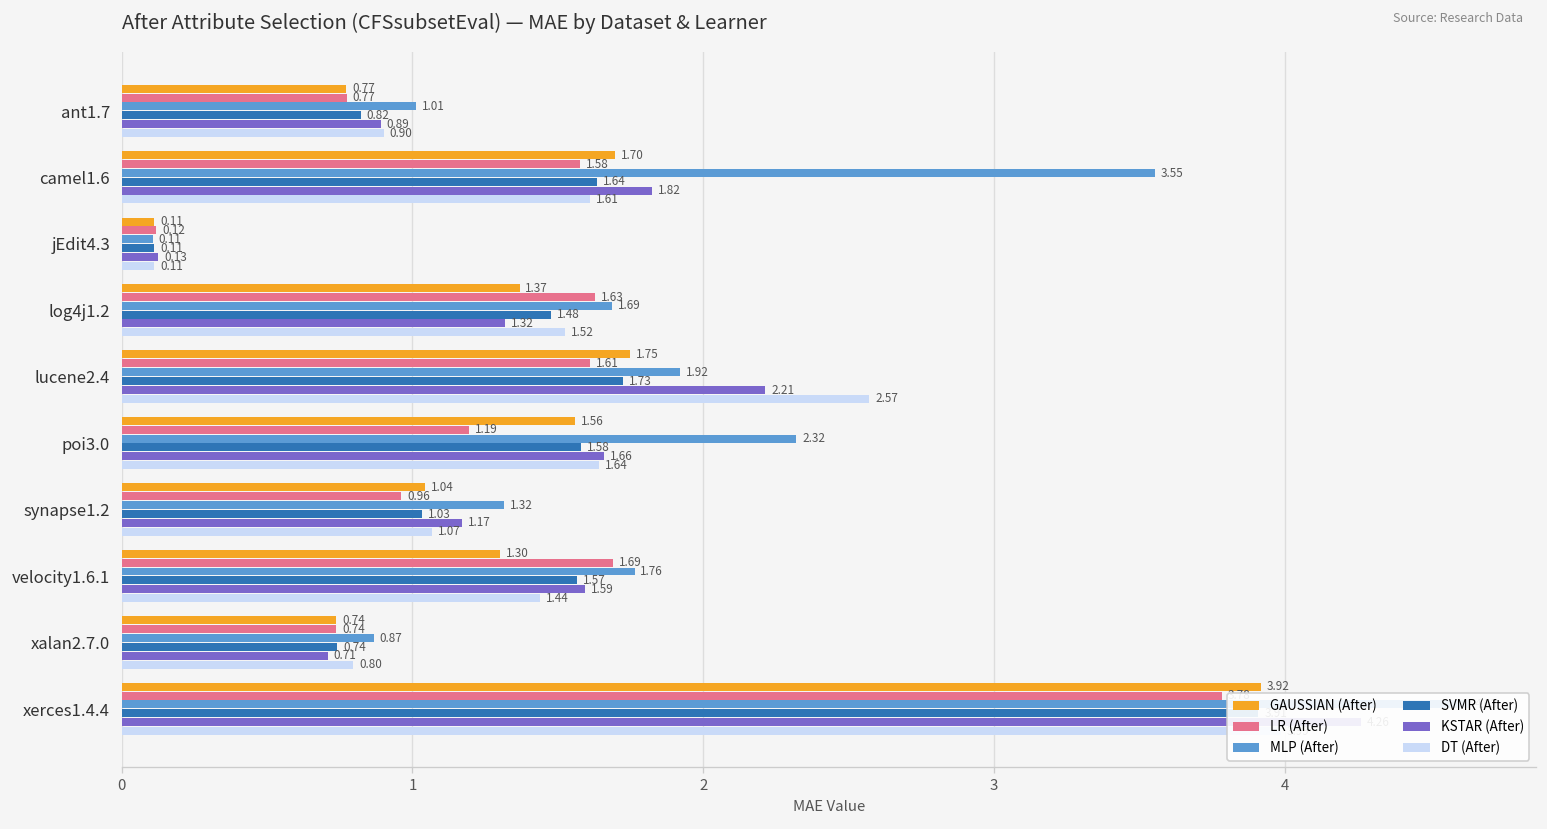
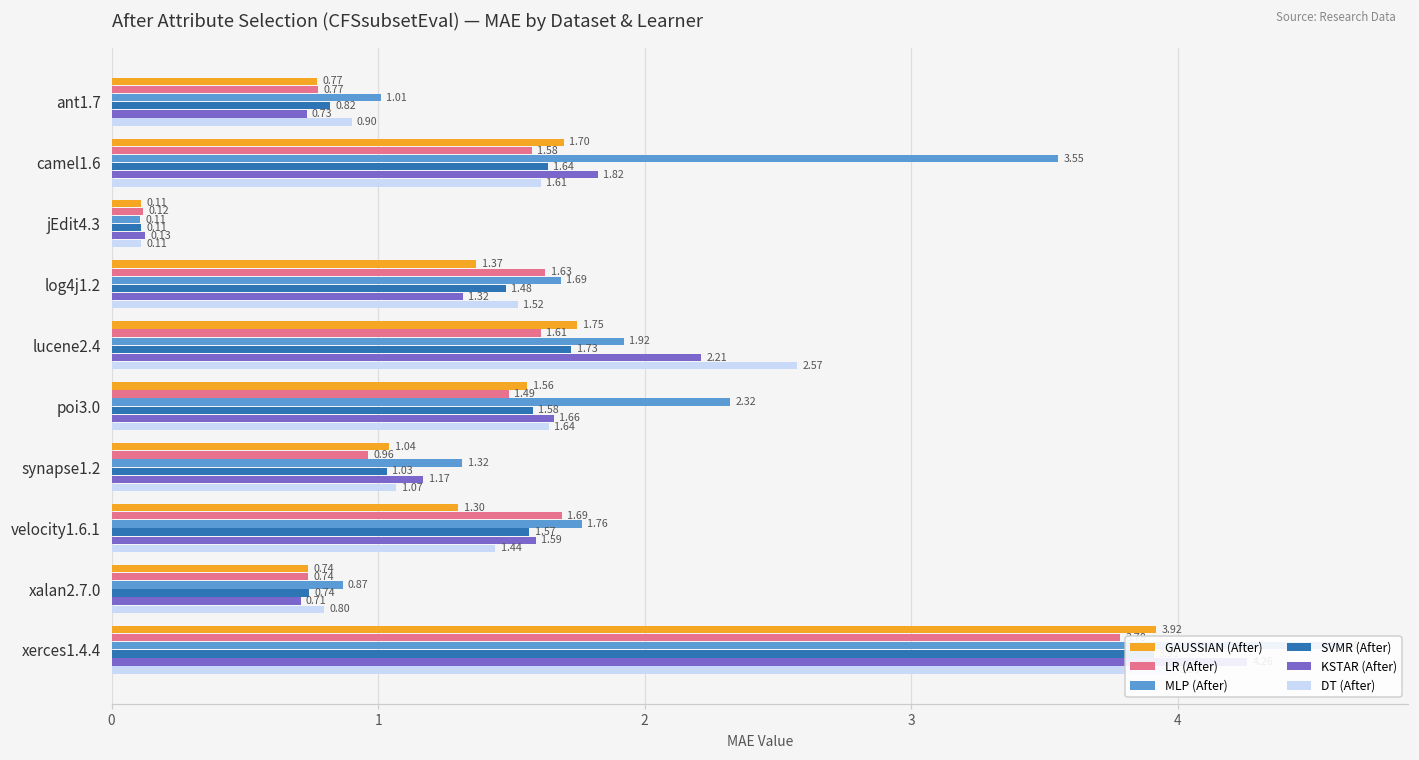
KSTAR (After), ant1.7: 0.89 -> 0.73
LR (After), poi3.0: 1.19 -> 1.49
